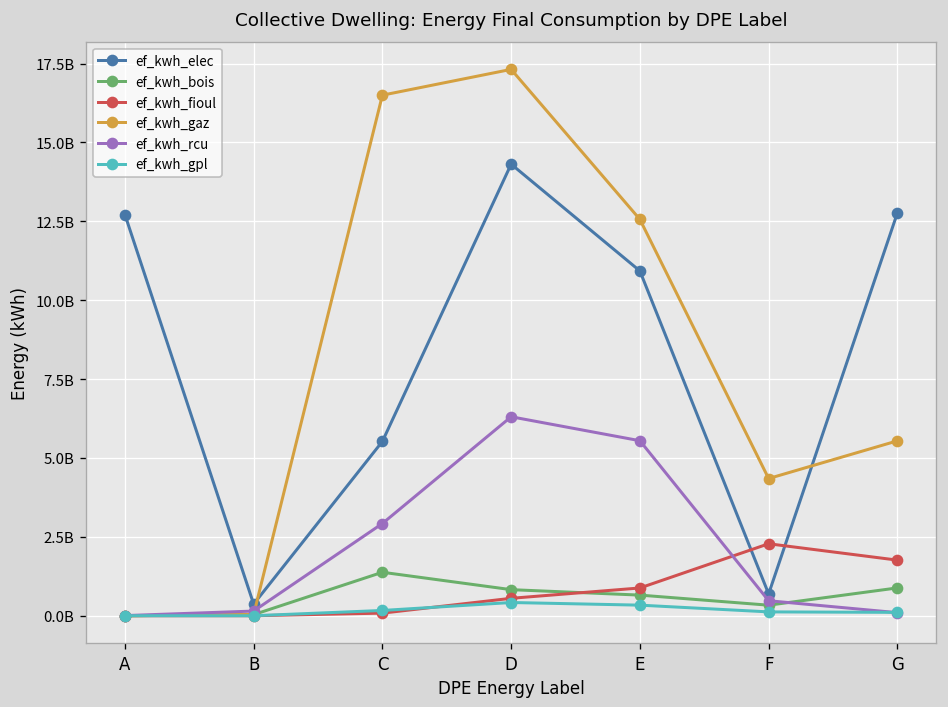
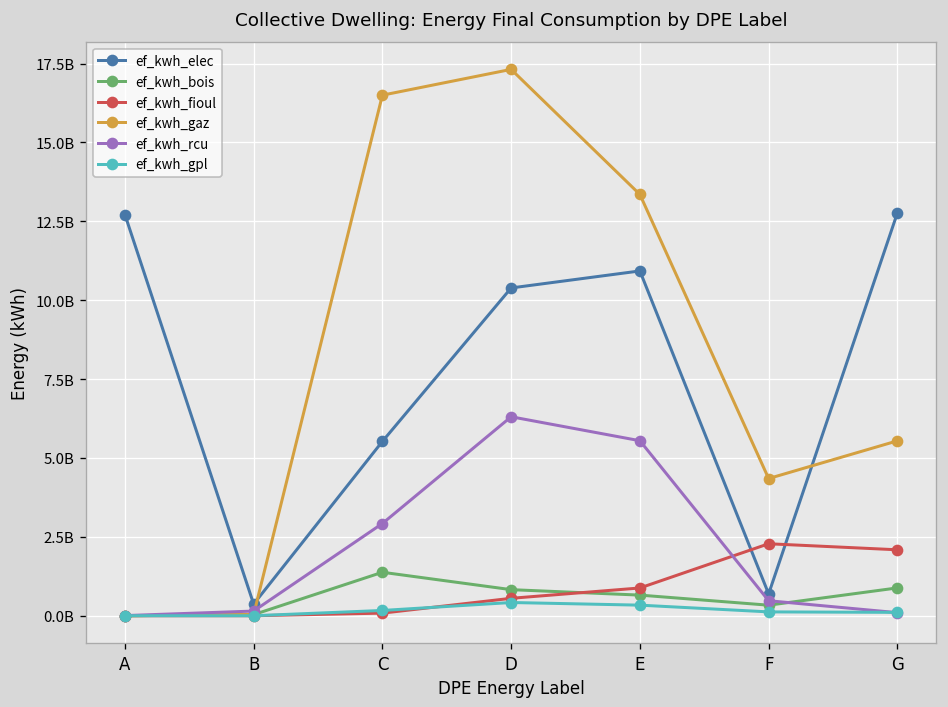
ef_kwh_elec, D: 14300000000 -> 10400000000
ef_kwh_gaz, E: 12600000000 -> 13400000000
ef_kwh_fioul, G: 1800000000 -> 2100000000
